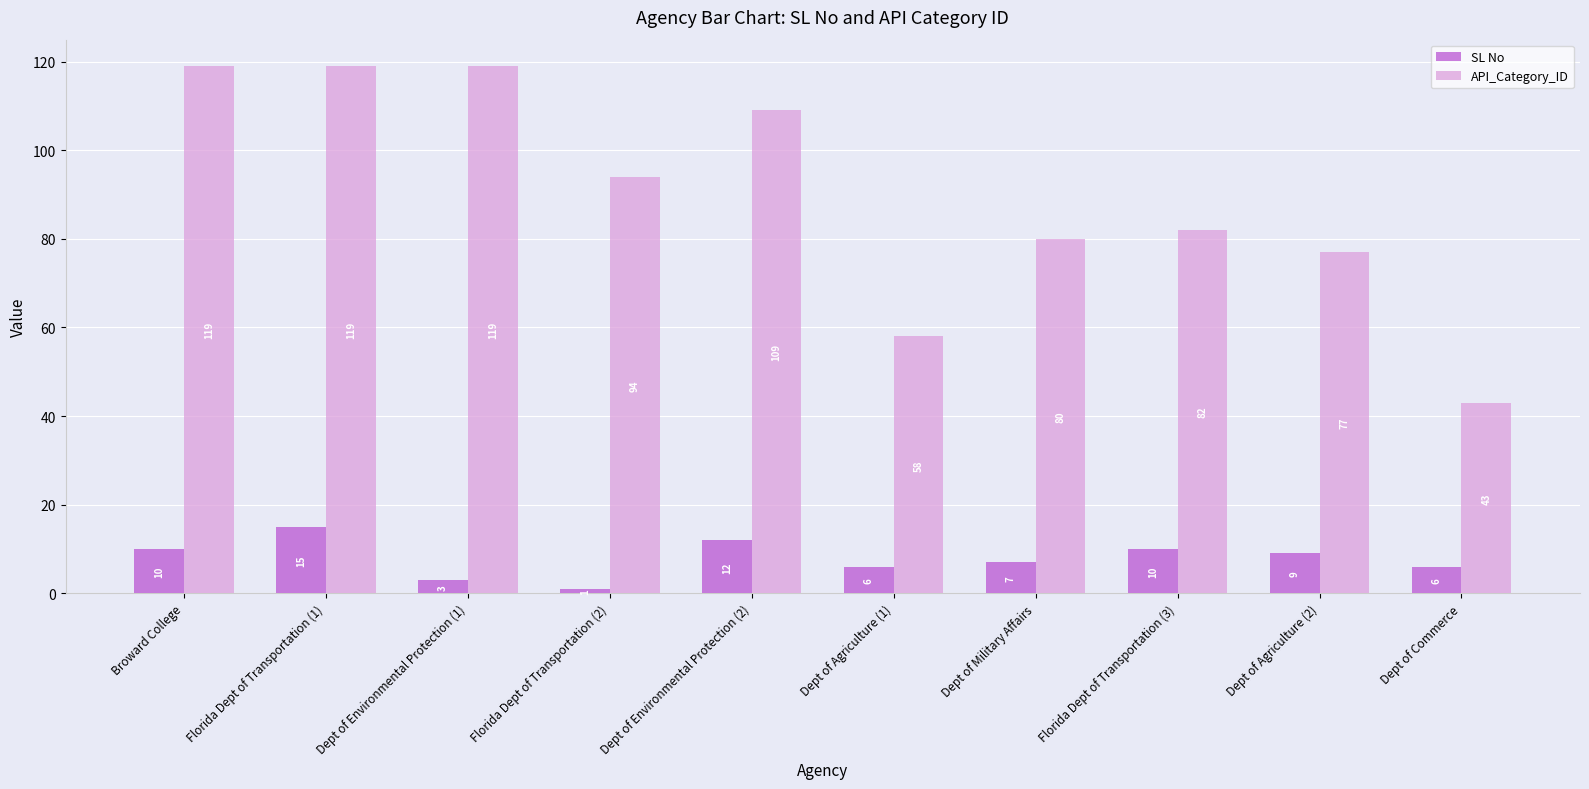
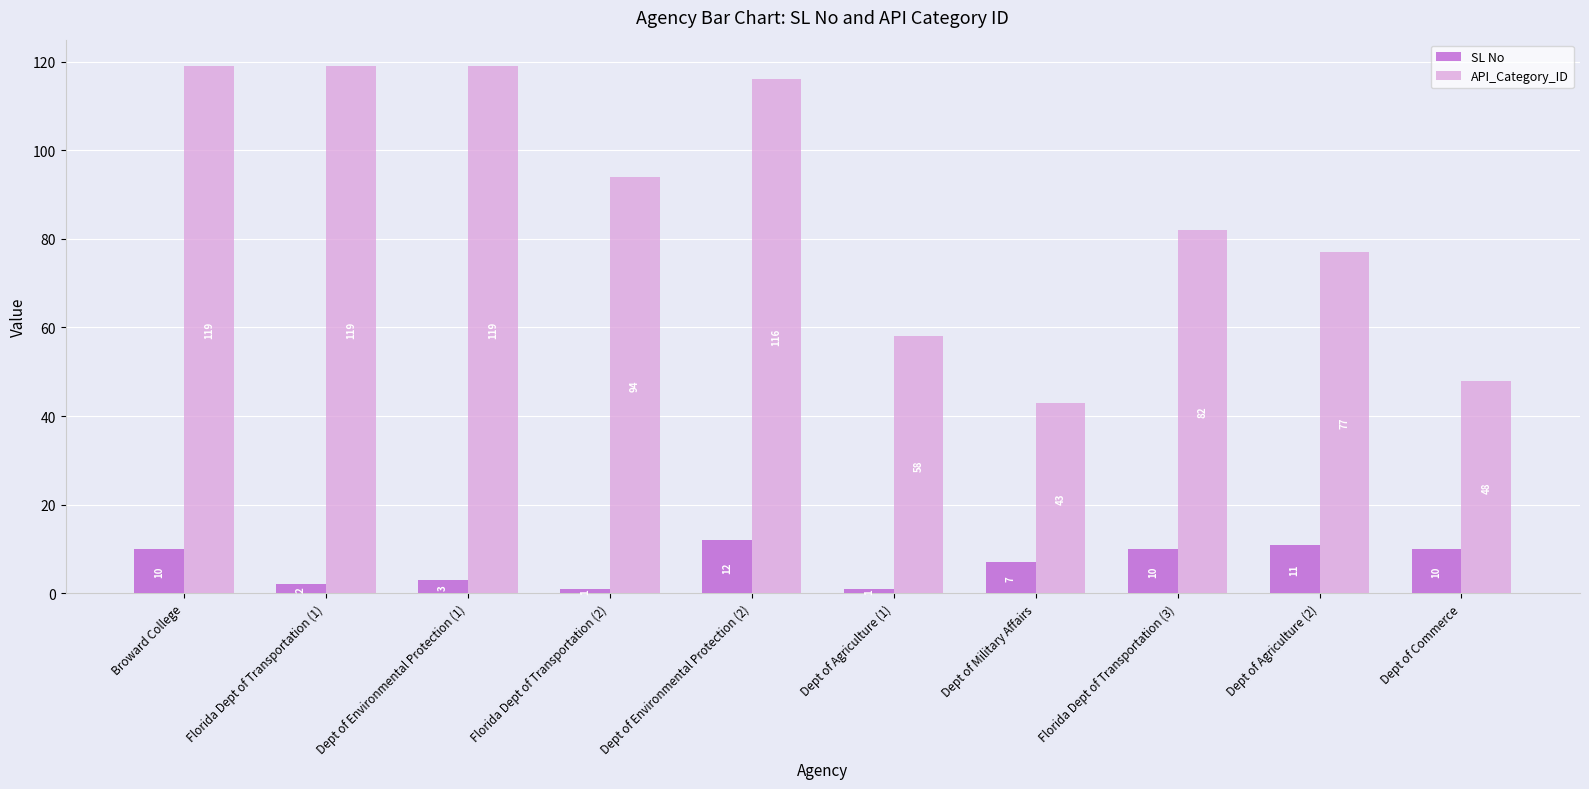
SL No, Florida Dept of Transportation (1): 15 -> 2
API_Category_ID, Dept of Environmental Protection (2): 109 -> 116
SL No, Dept of Agriculture (1): 6 -> 1
API_Category_ID, Dept of Military Affairs: 80 -> 43
SL No, Dept of Agriculture (2): 9 -> 11
SL No, Dept of Commerce: 6 -> 10
API_Category_ID, Dept of Commerce: 43 -> 48
